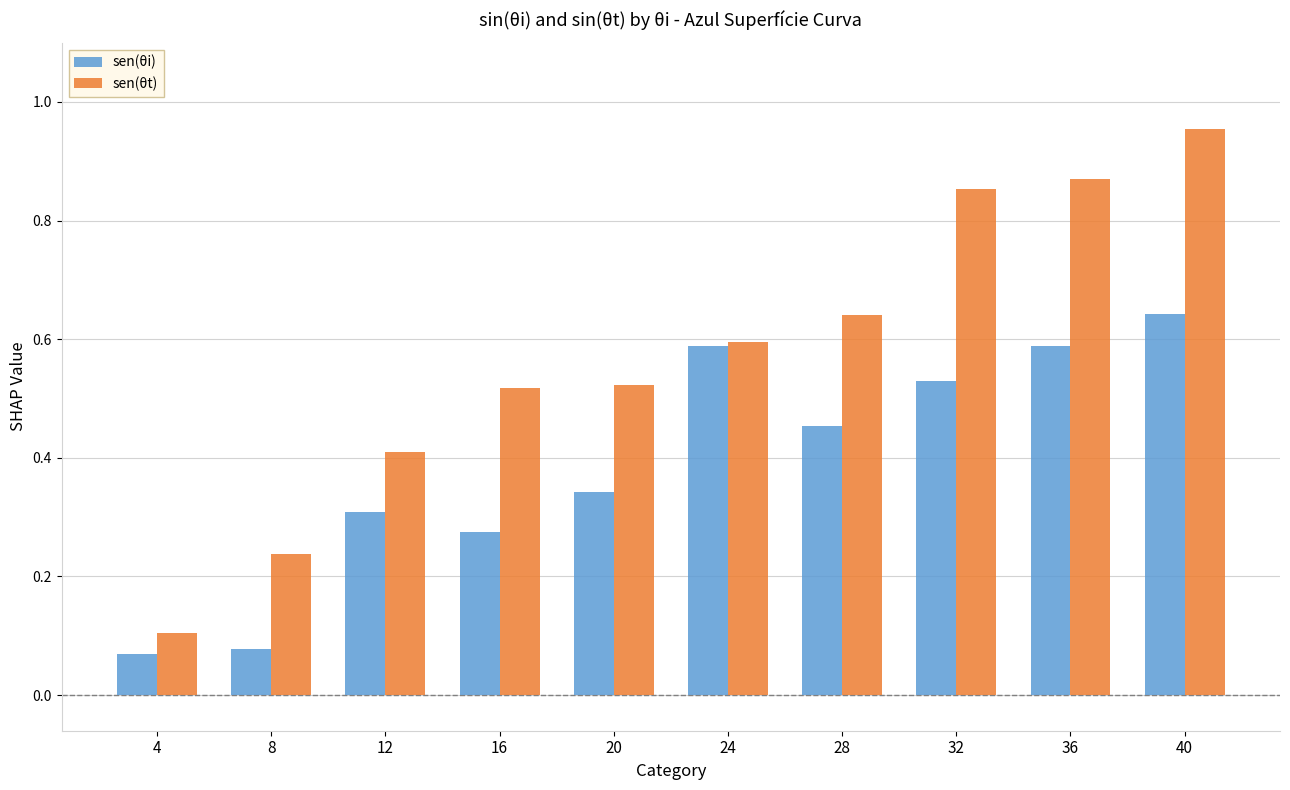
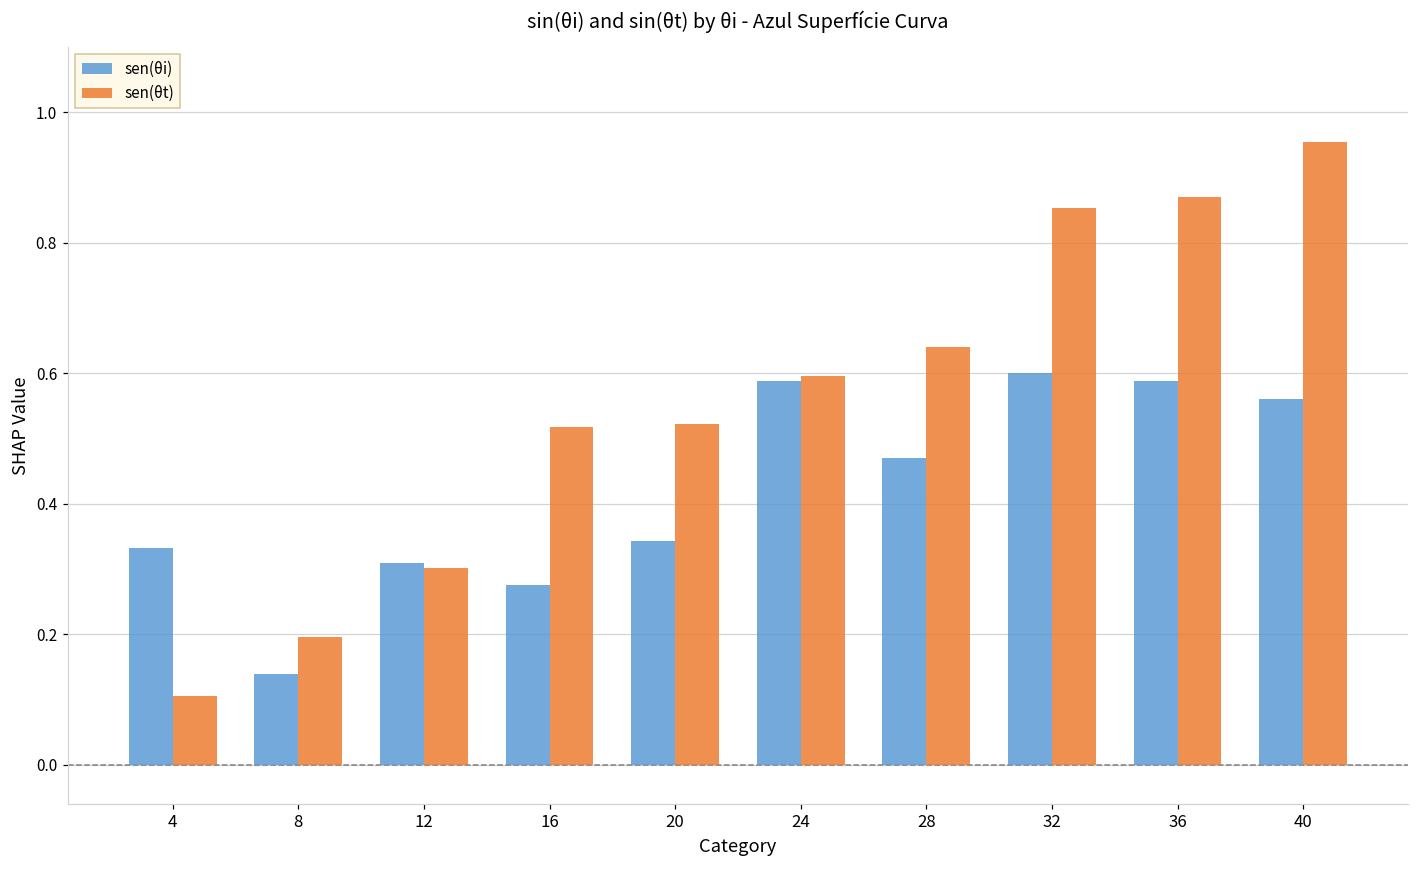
sen(θi), 4: 0.07 -> 0.33
sen(θi), 8: 0.08 -> 0.14
sen(θt), 8: 0.24 -> 0.20
sen(θt), 12: 0.41 -> 0.30
sen(θi), 28: 0.45 -> 0.47
sen(θi), 32: 0.53 -> 0.60
sen(θi), 40: 0.64 -> 0.56
